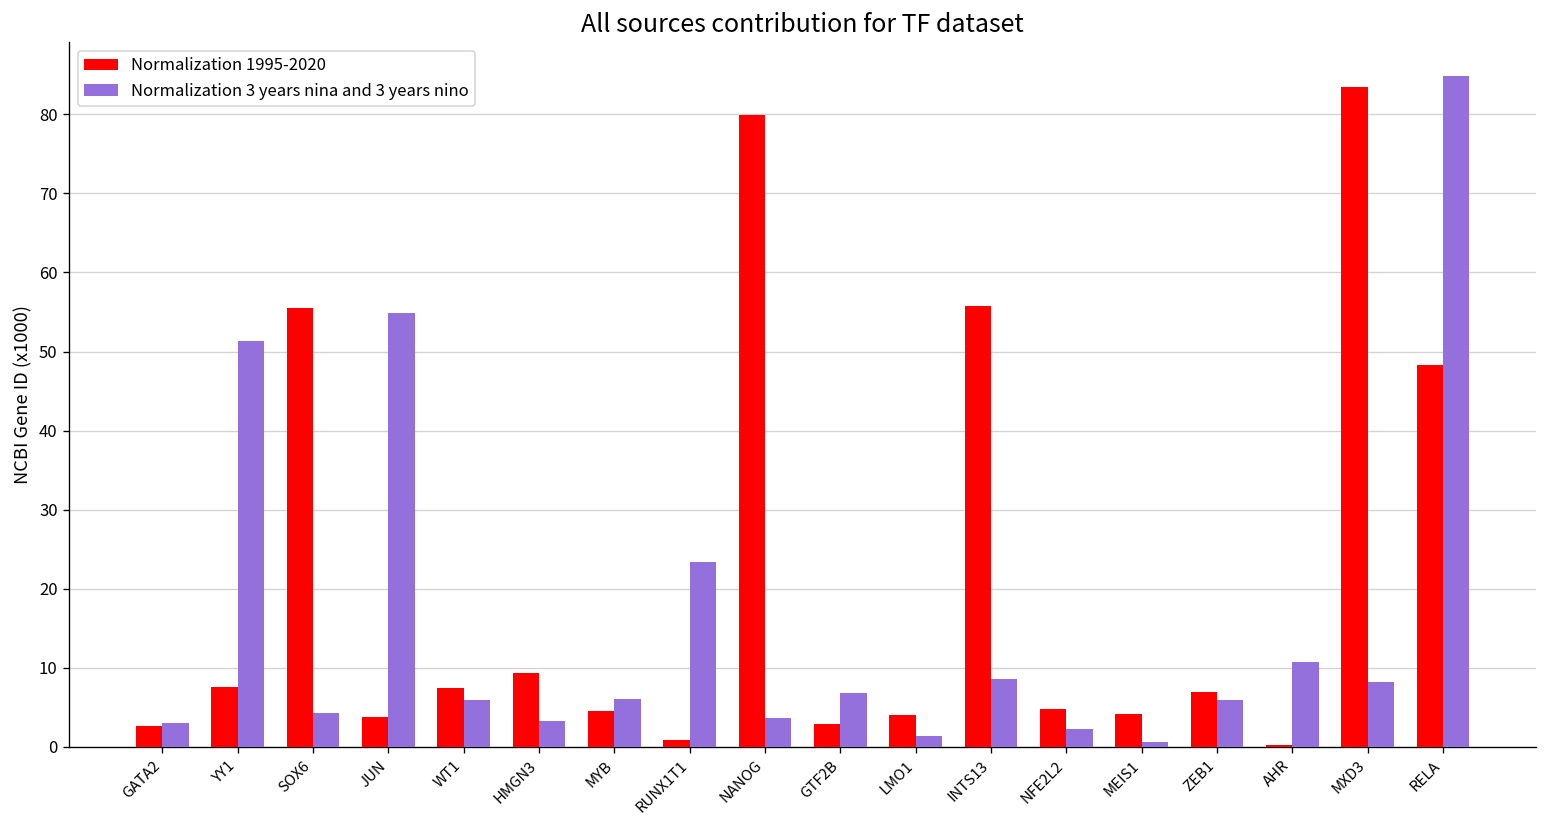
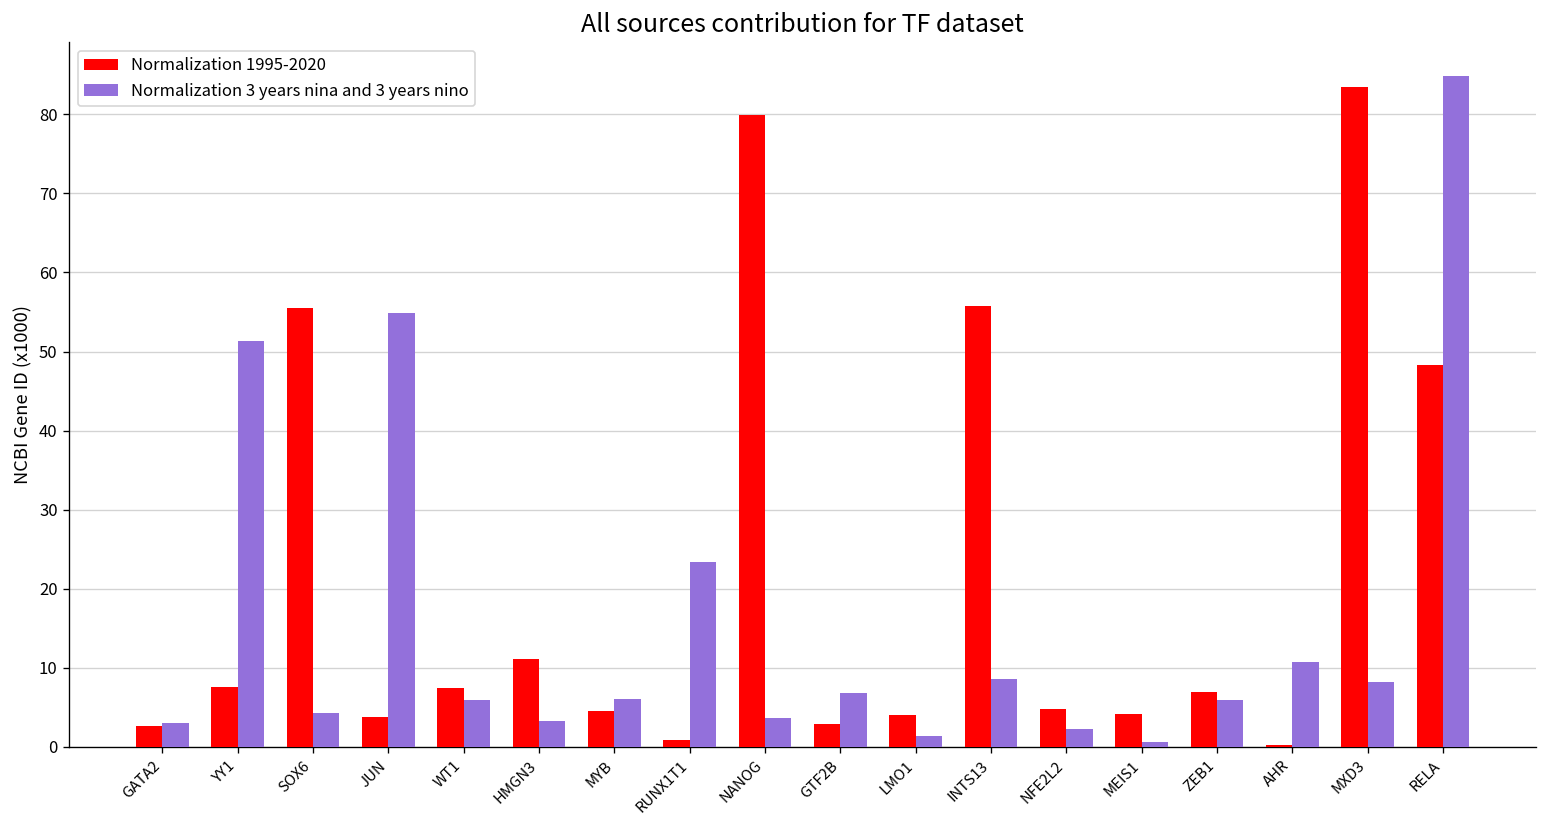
Normalization 1995-2020, HMGN3: 9 -> 11
